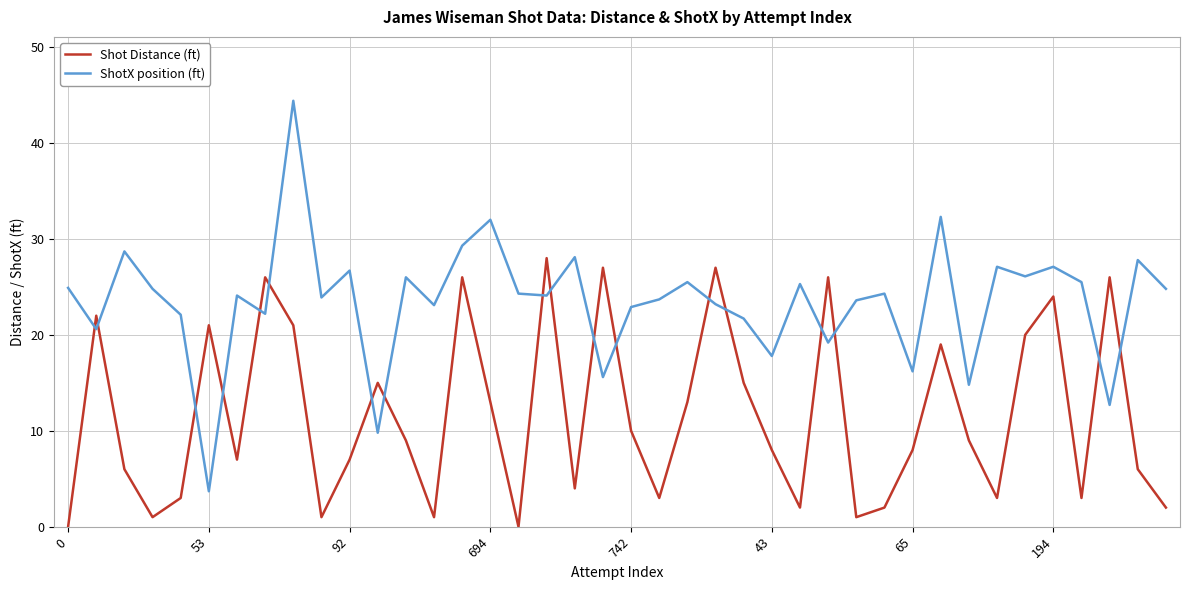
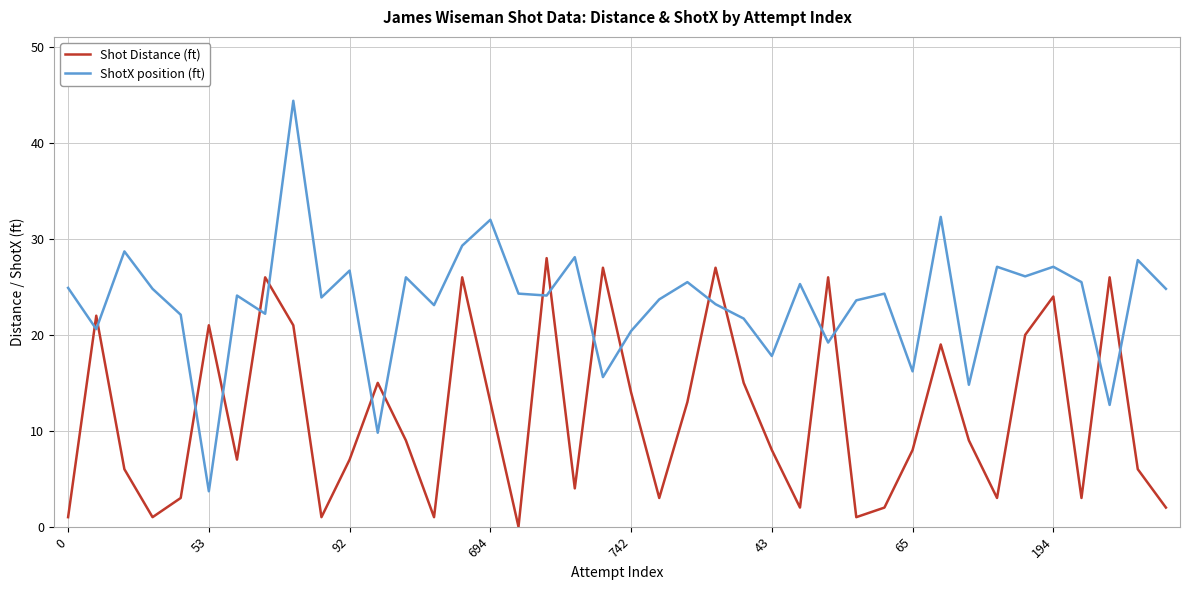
Shot Distance (ft), 0: 0 -> 1
Shot Distance (ft), 742: 10 -> 14
ShotX position (ft), 742: 23 -> 20
